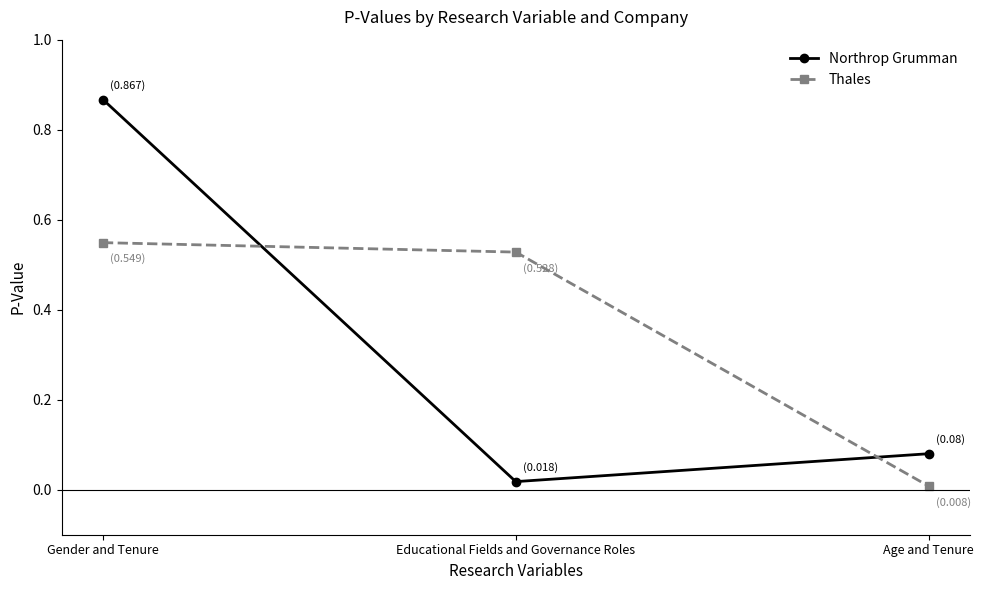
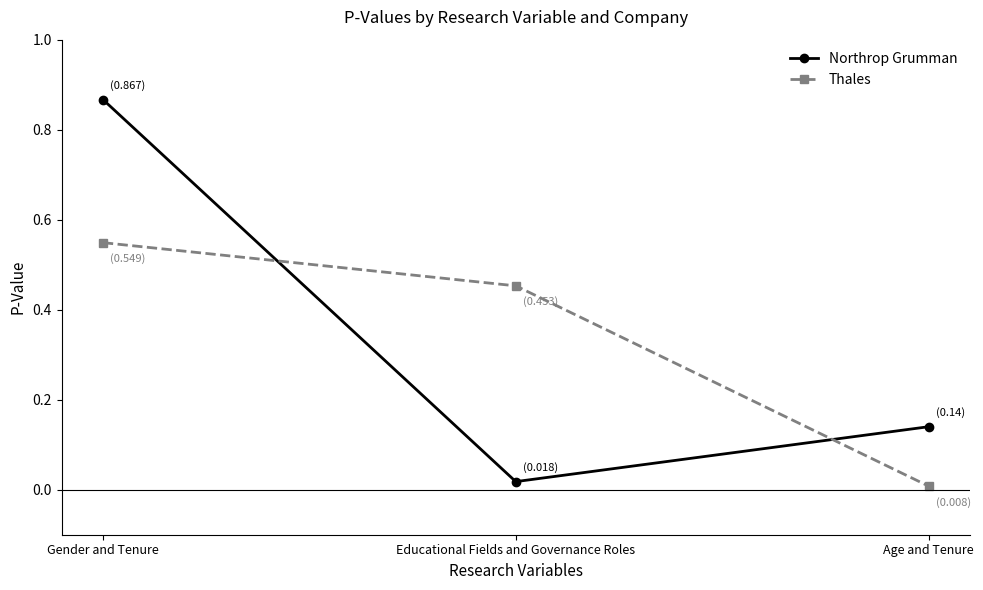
Thales, Educational Fields and Governance Roles: (0.528) -> (0.453)
Northrop Grumman, Age and Tenure: (0.08) -> (0.14)
